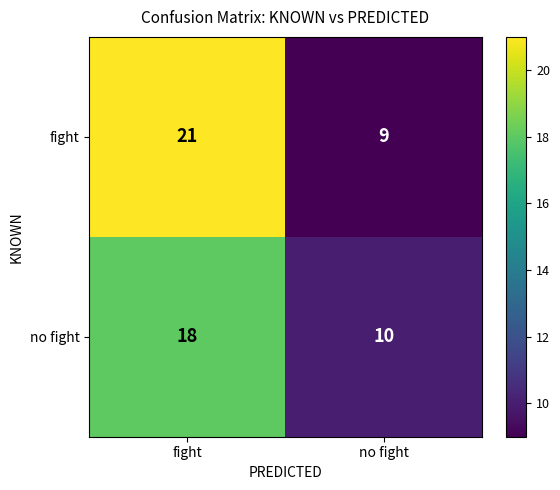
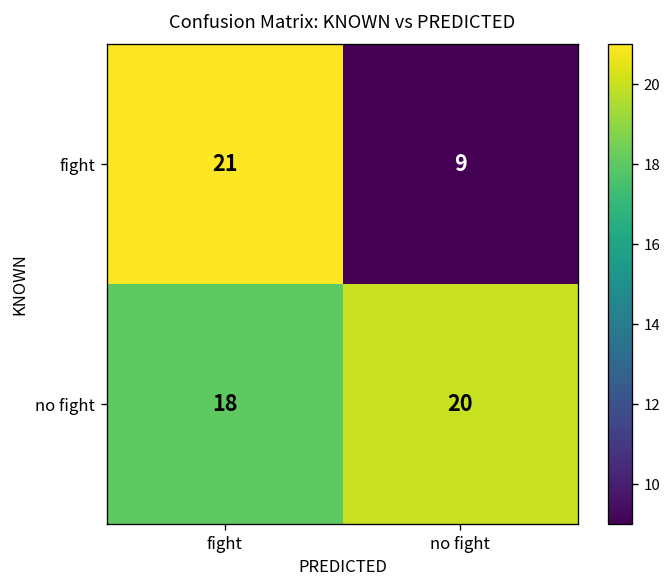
no fight, no fight: 10 -> 20
